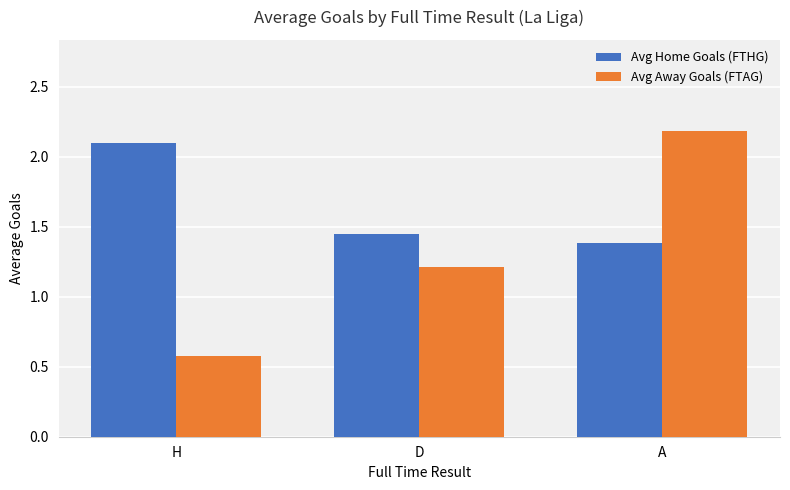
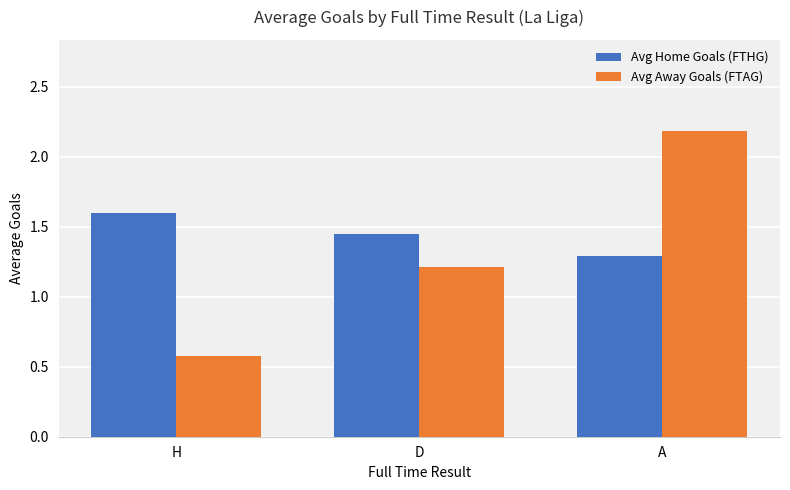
Avg Home Goals (FTHG), H: 2.1 -> 1.6
Avg Home Goals (FTHG), A: 1.38 -> 1.29
